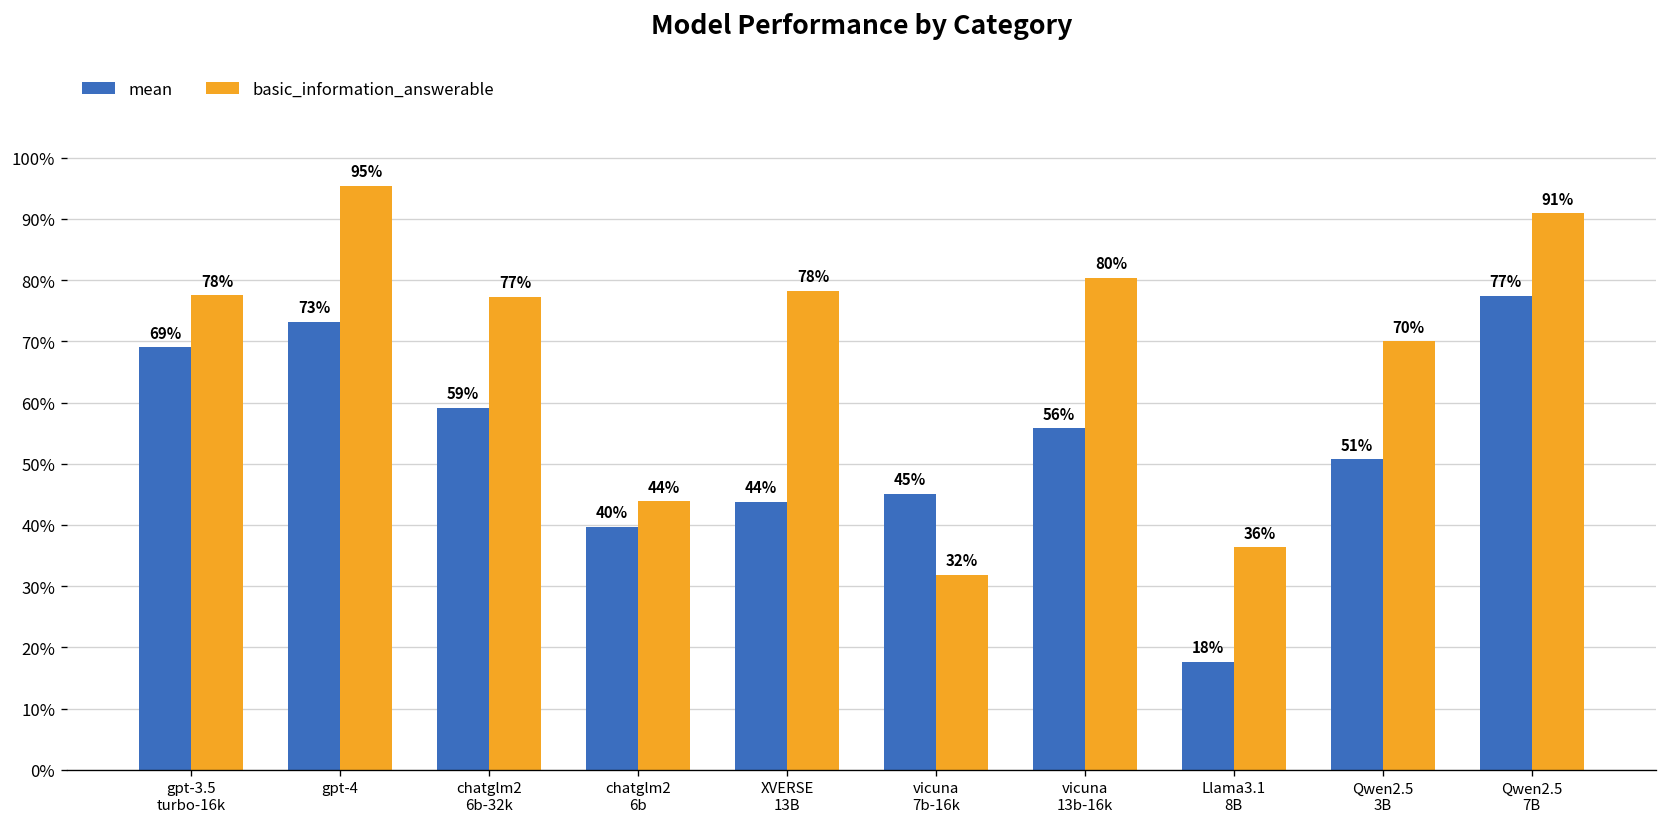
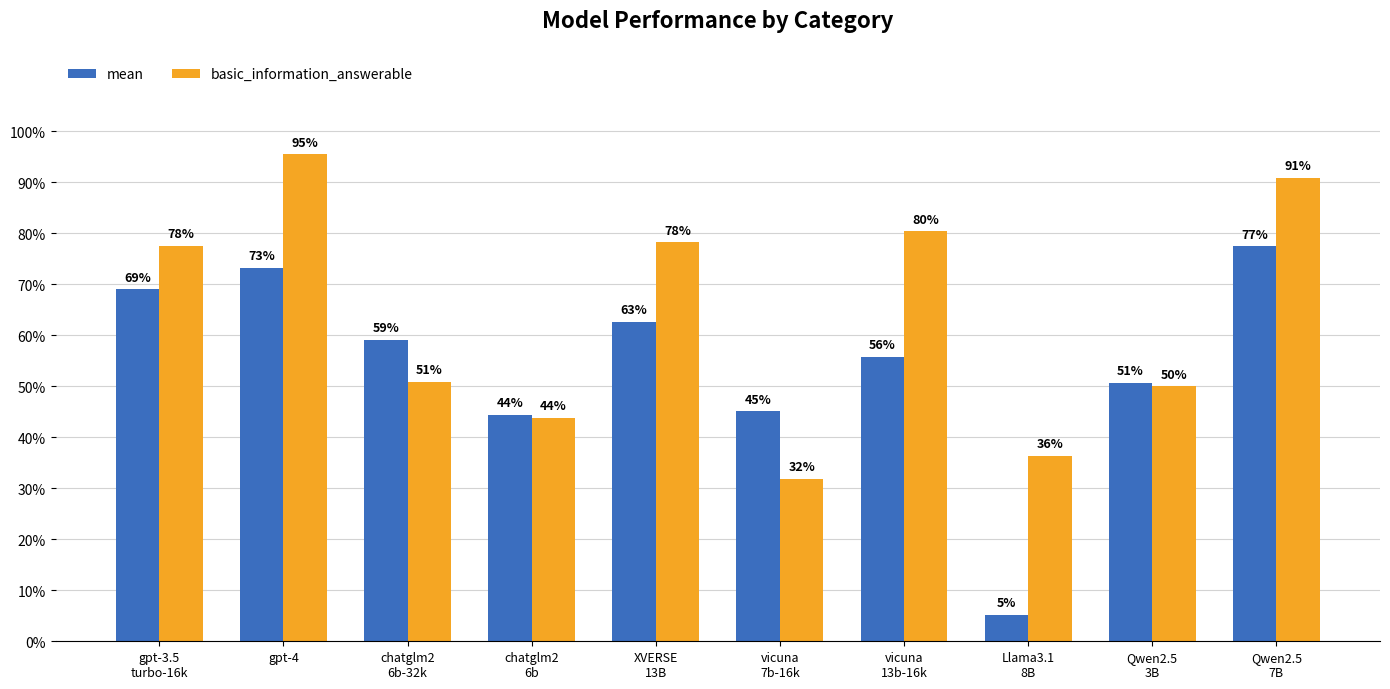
basic_information_answerable, chatglm2 6b-32k: 77% -> 51%
mean, chatglm2 6b: 40% -> 44%
mean, XVERSE 13B: 44% -> 63%
mean, Llama3.1 8B: 18% -> 5%
basic_information_answerable, Qwen2.5 3B: 70% -> 50%
